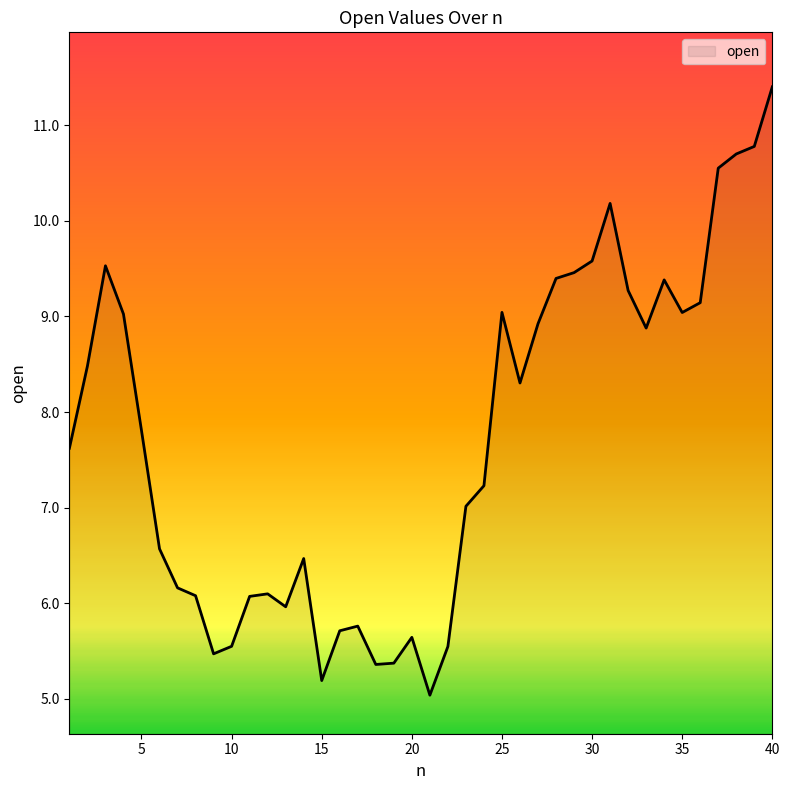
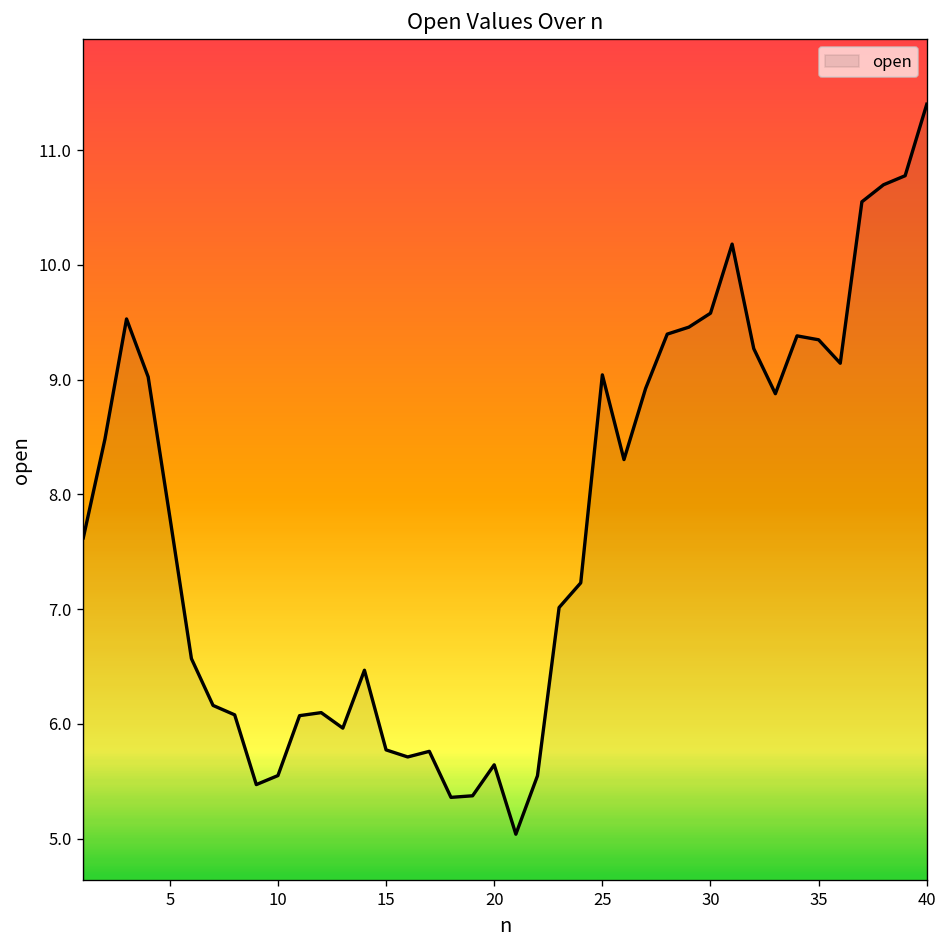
15: 5.2 -> 5.8
35: 9.0 -> 9.3
